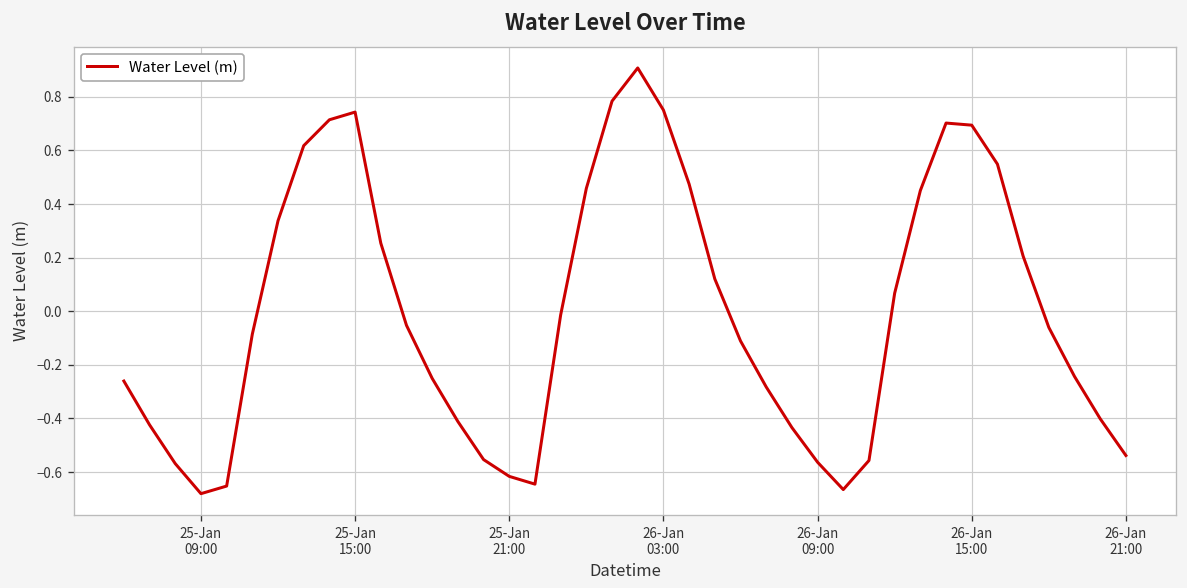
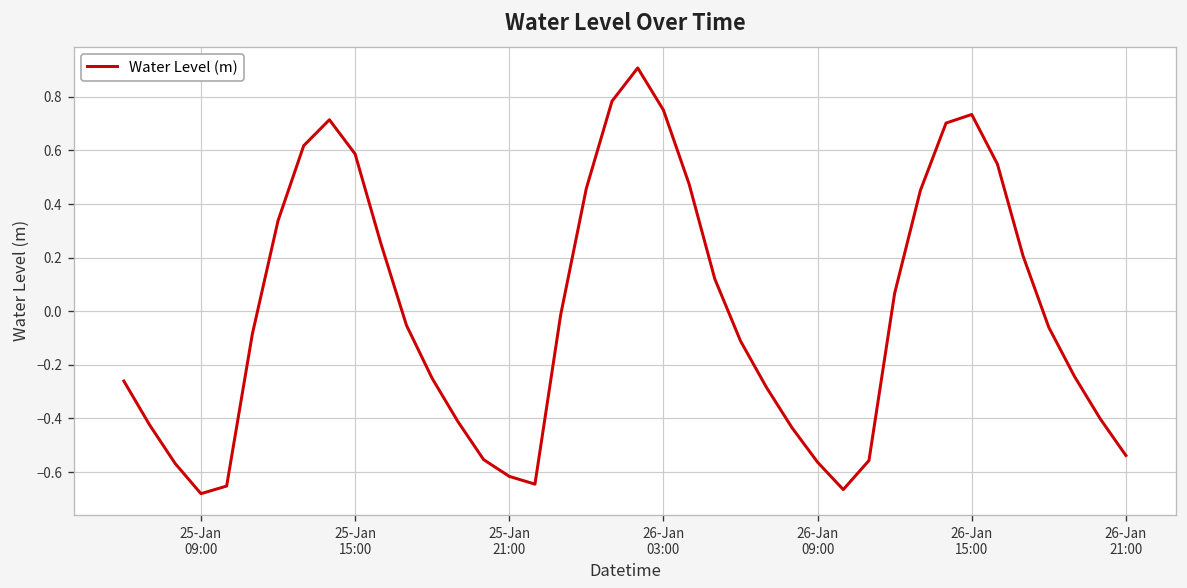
25-Jan 15:00: 0.74 -> 0.59
26-Jan 15:00: 0.69 -> 0.73
